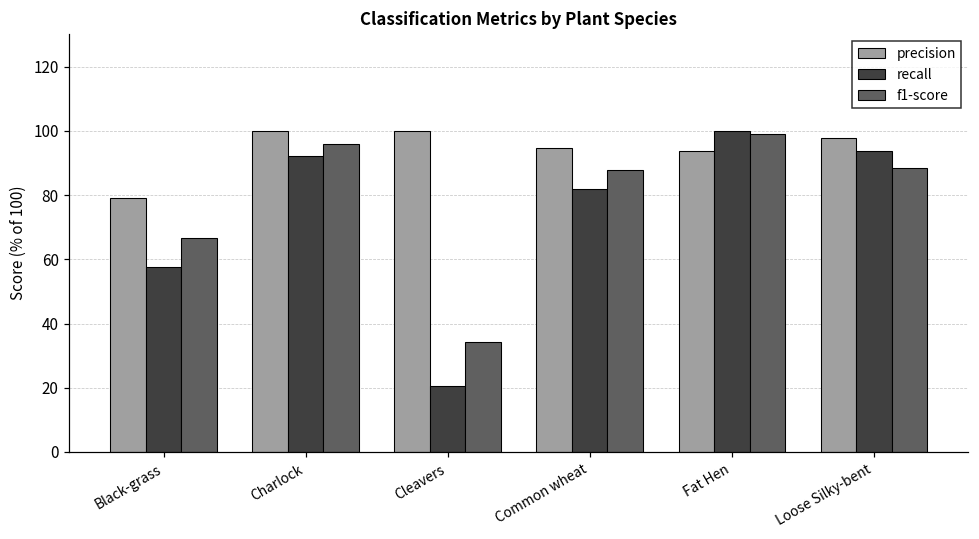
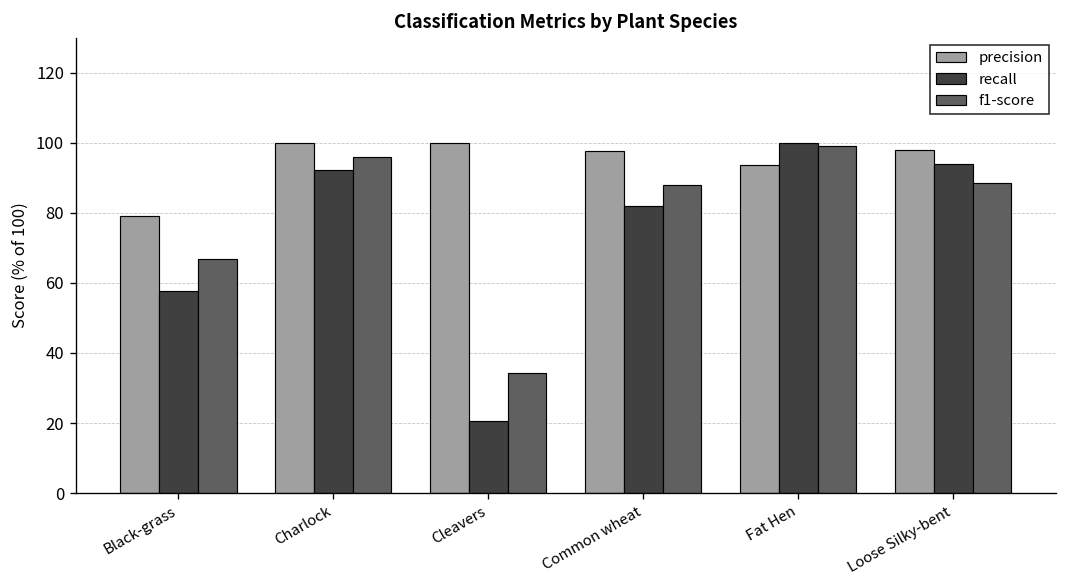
precision, Common wheat: 95 -> 98
